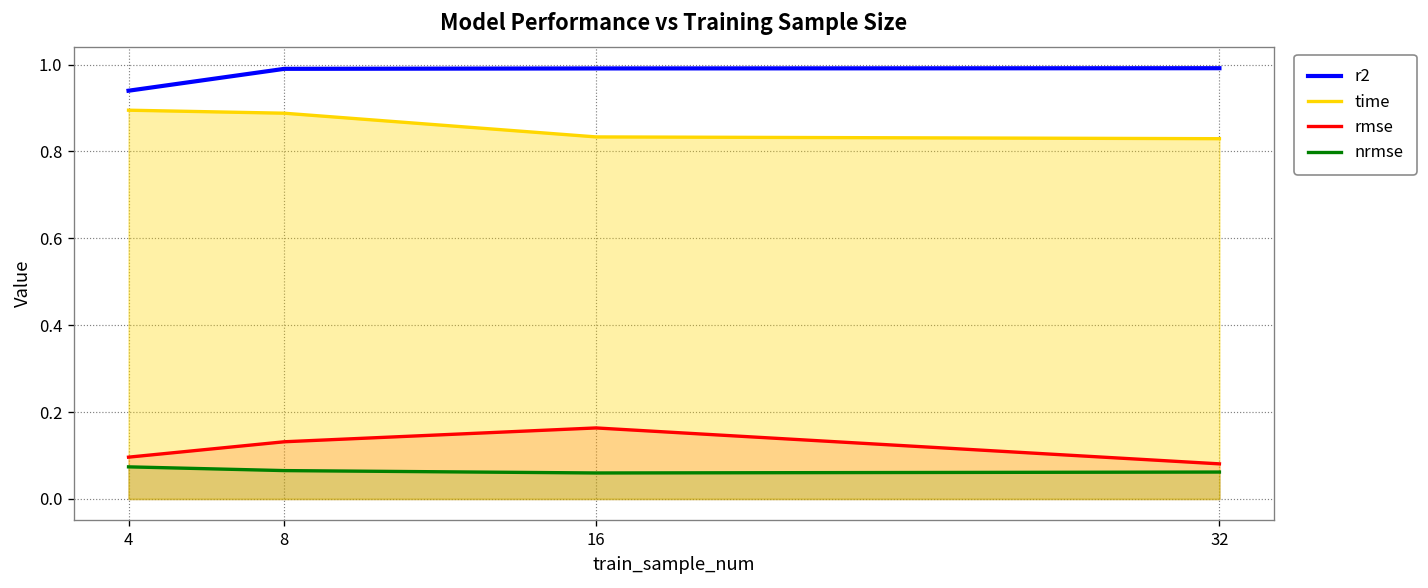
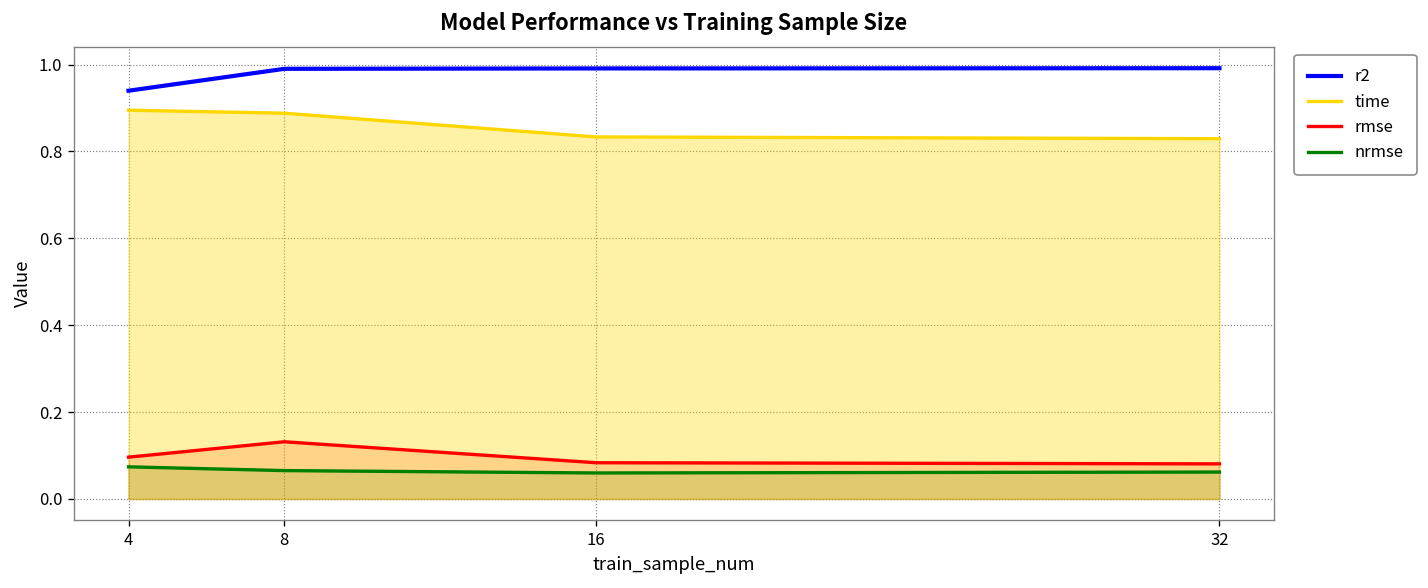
rmse, 16: 0.16 -> 0.08
